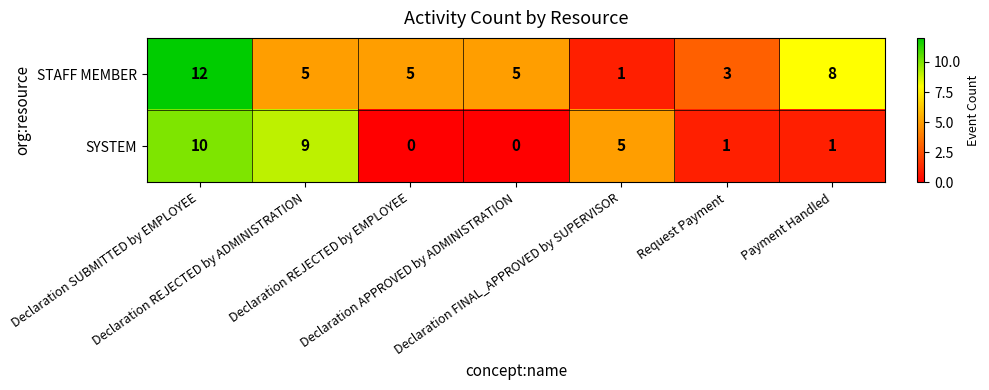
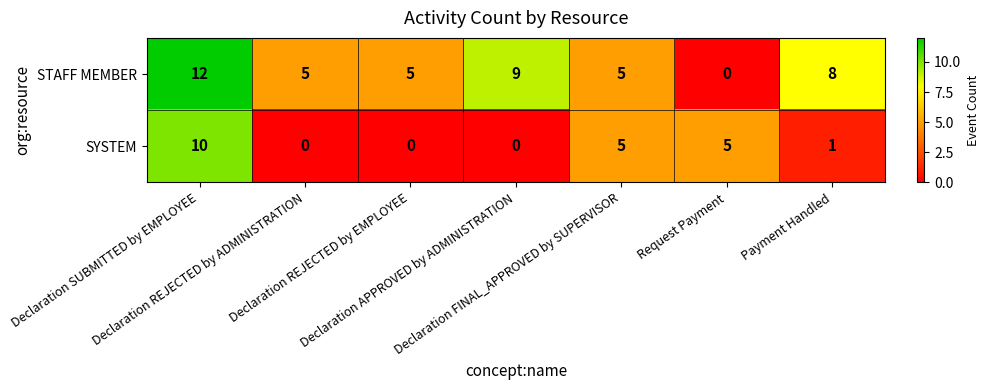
STAFF MEMBER, Declaration APPROVED by ADMINISTRATION: 5 -> 9
STAFF MEMBER, Declaration FINAL_APPROVED by SUPERVISOR: 1 -> 5
STAFF MEMBER, Request Payment: 3 -> 0
SYSTEM, Declaration REJECTED by ADMINISTRATION: 9 -> 0
SYSTEM, Request Payment: 1 -> 5
